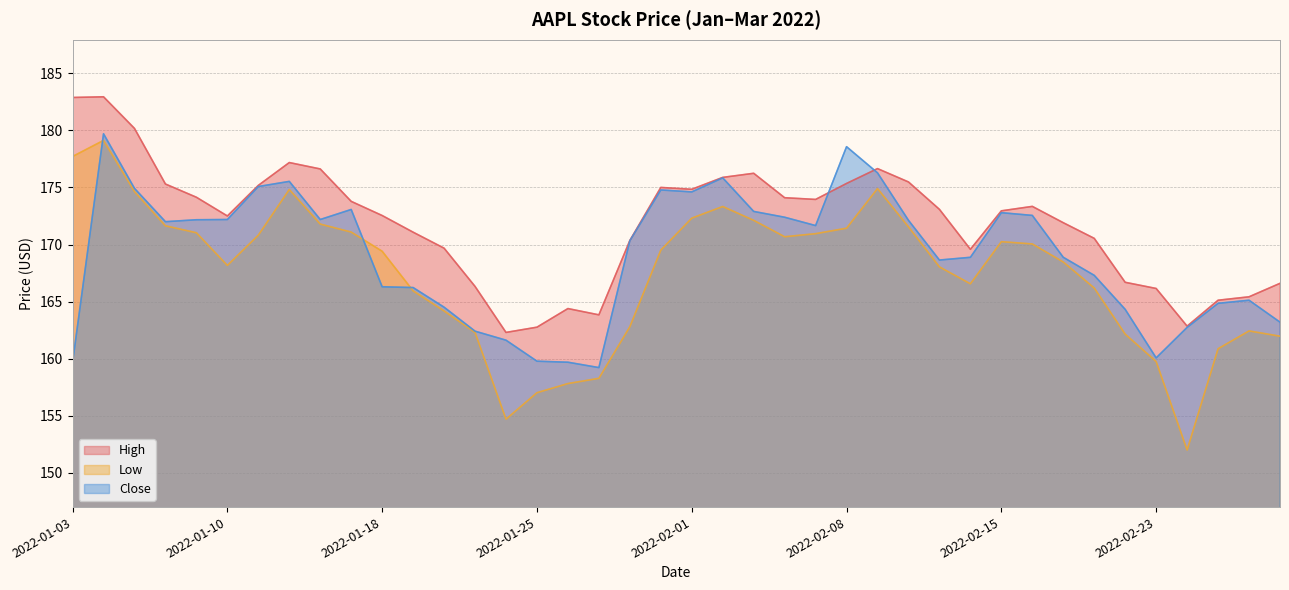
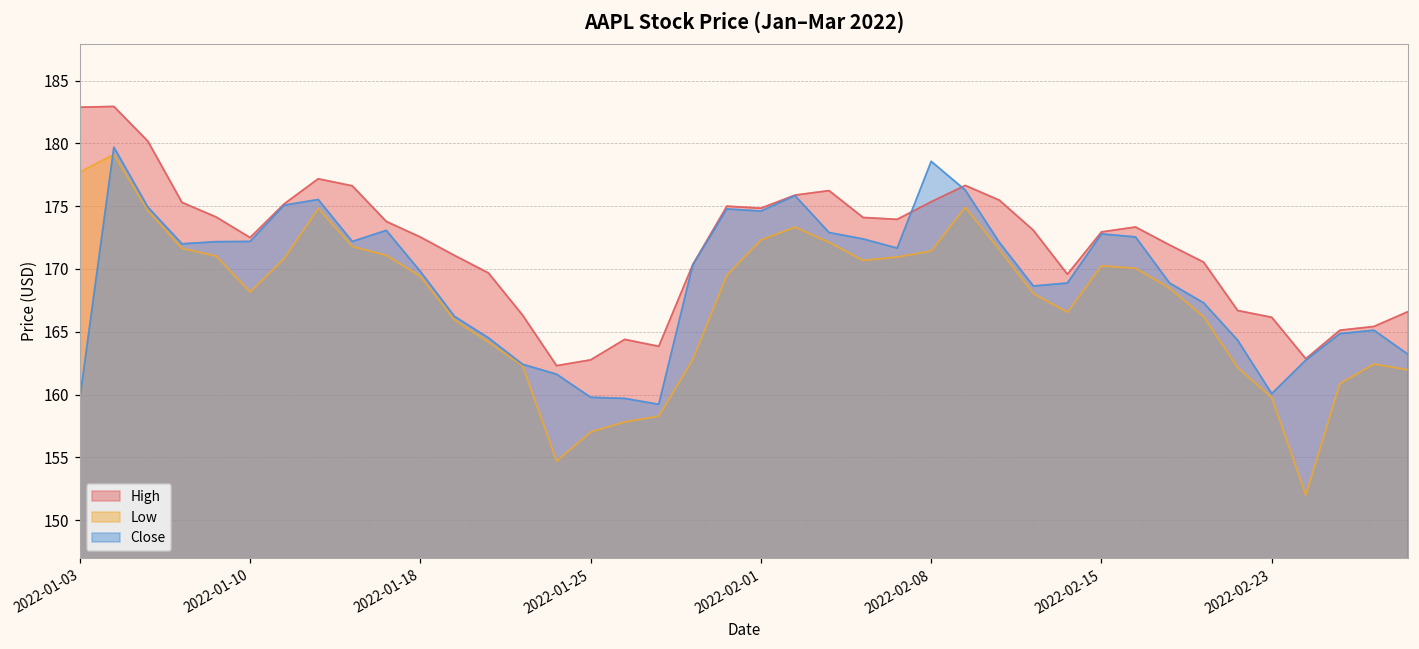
Close, 2022-01-18: 166.3 -> 169.8
